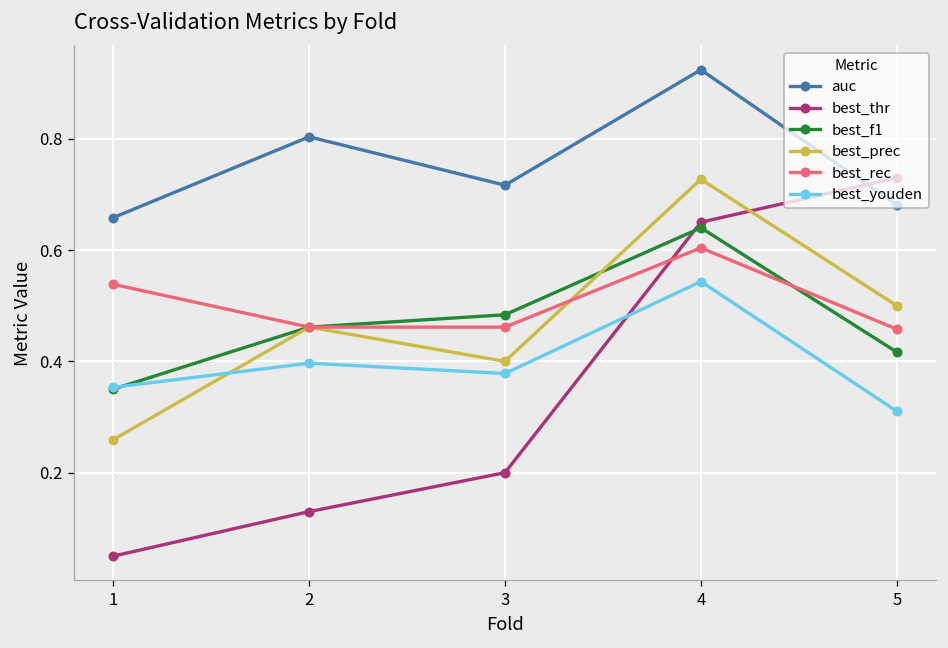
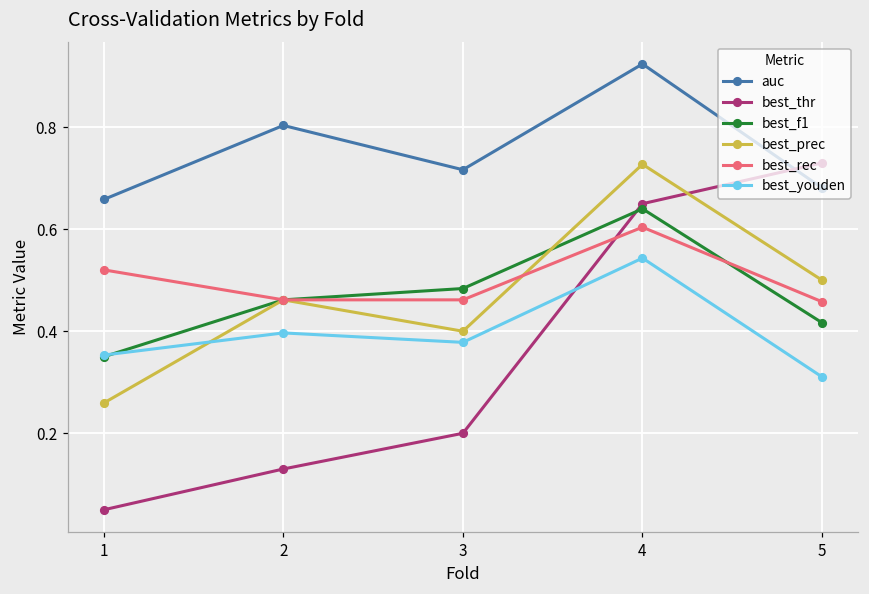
best_rec, 1: 0.54 -> 0.52
